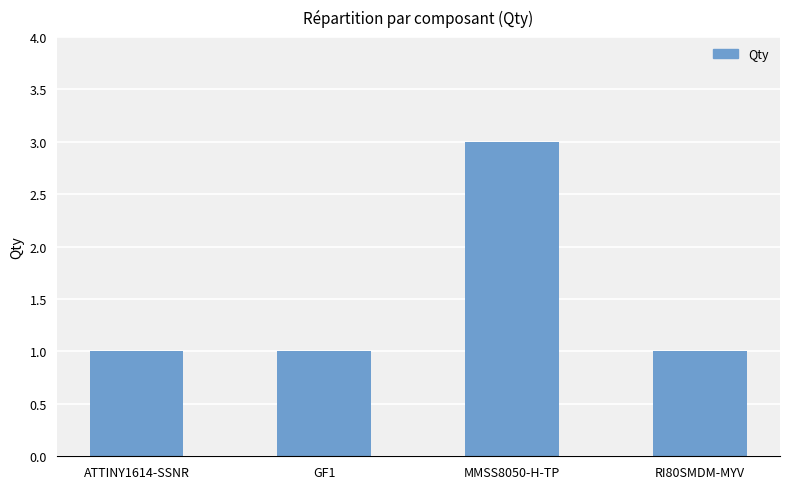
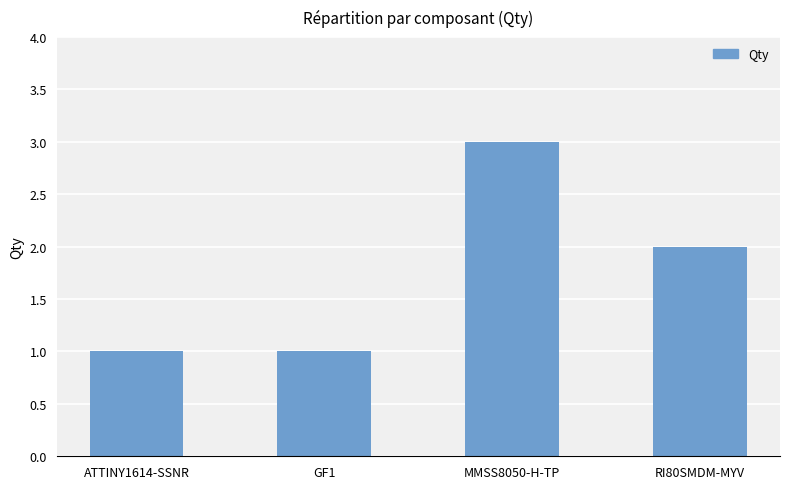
RI80SMDM-MYV: 1 -> 2
